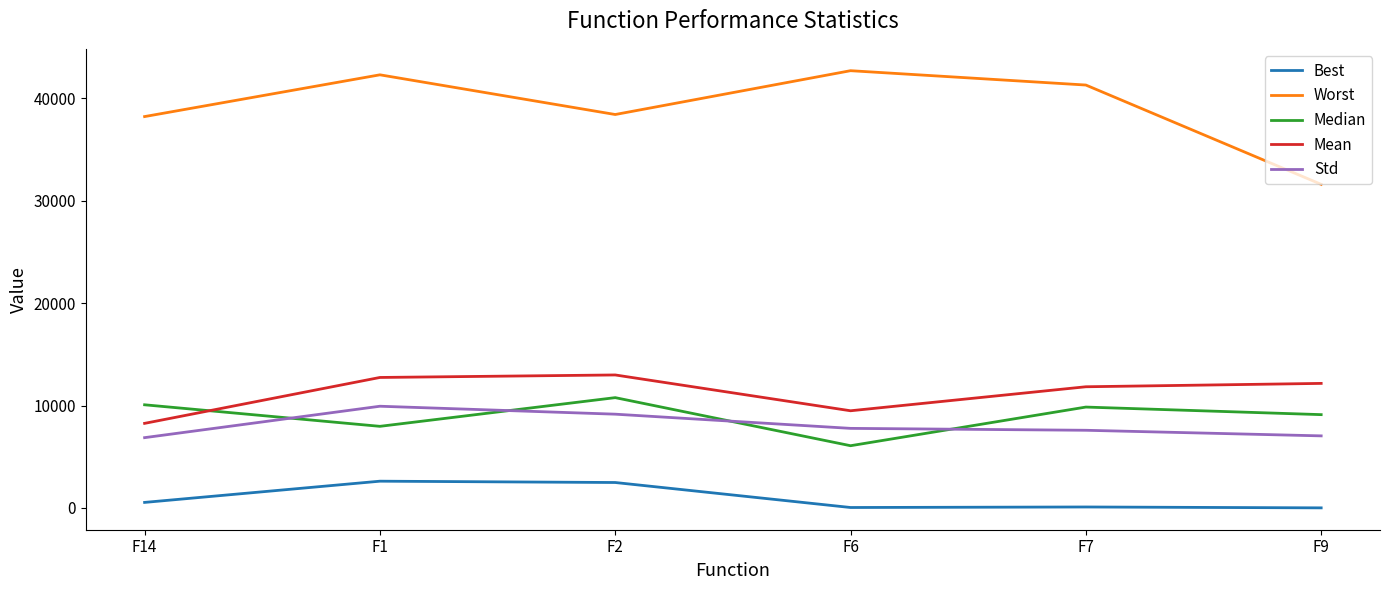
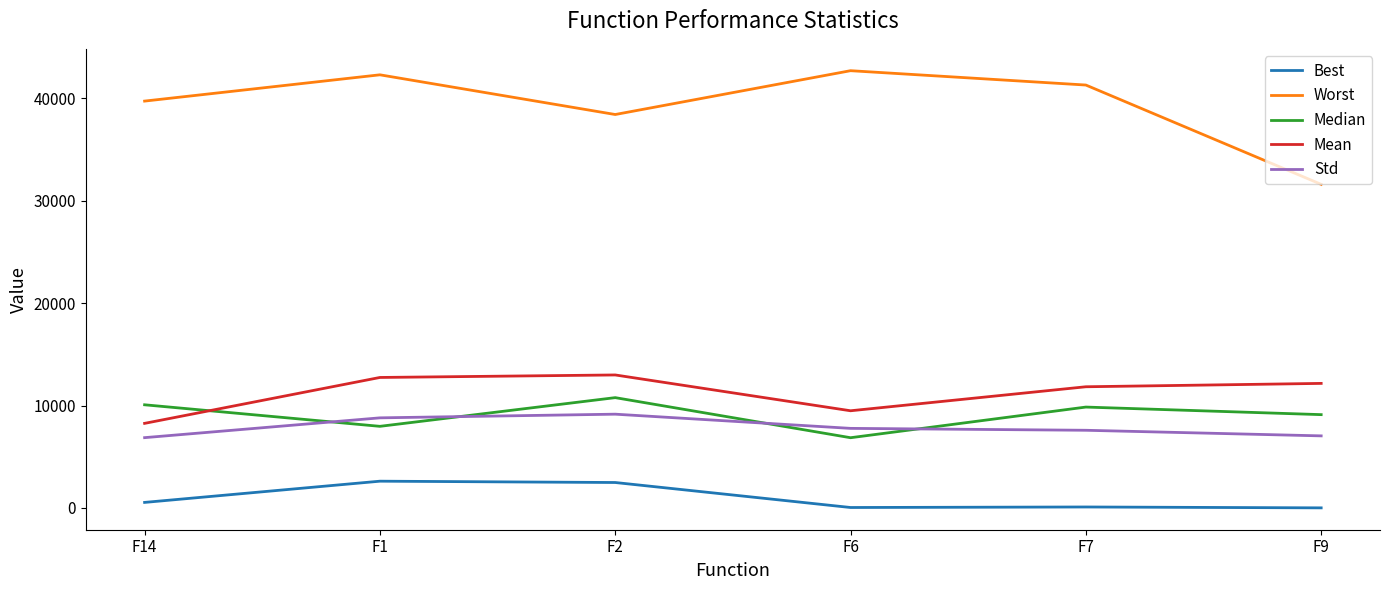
Worst, F14: 38200 -> 39700
Std, F1: 9900 -> 8800
Median, F6: 6100 -> 6900
